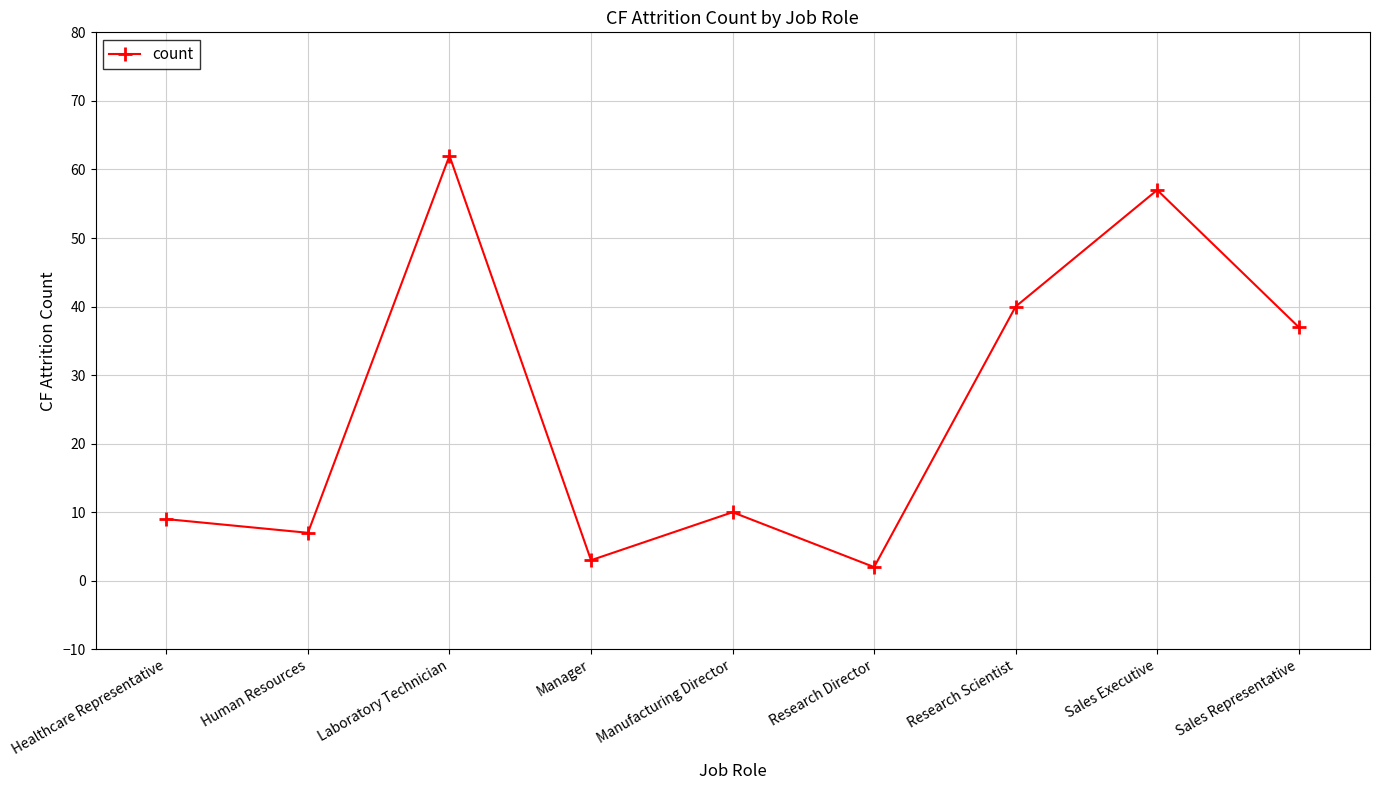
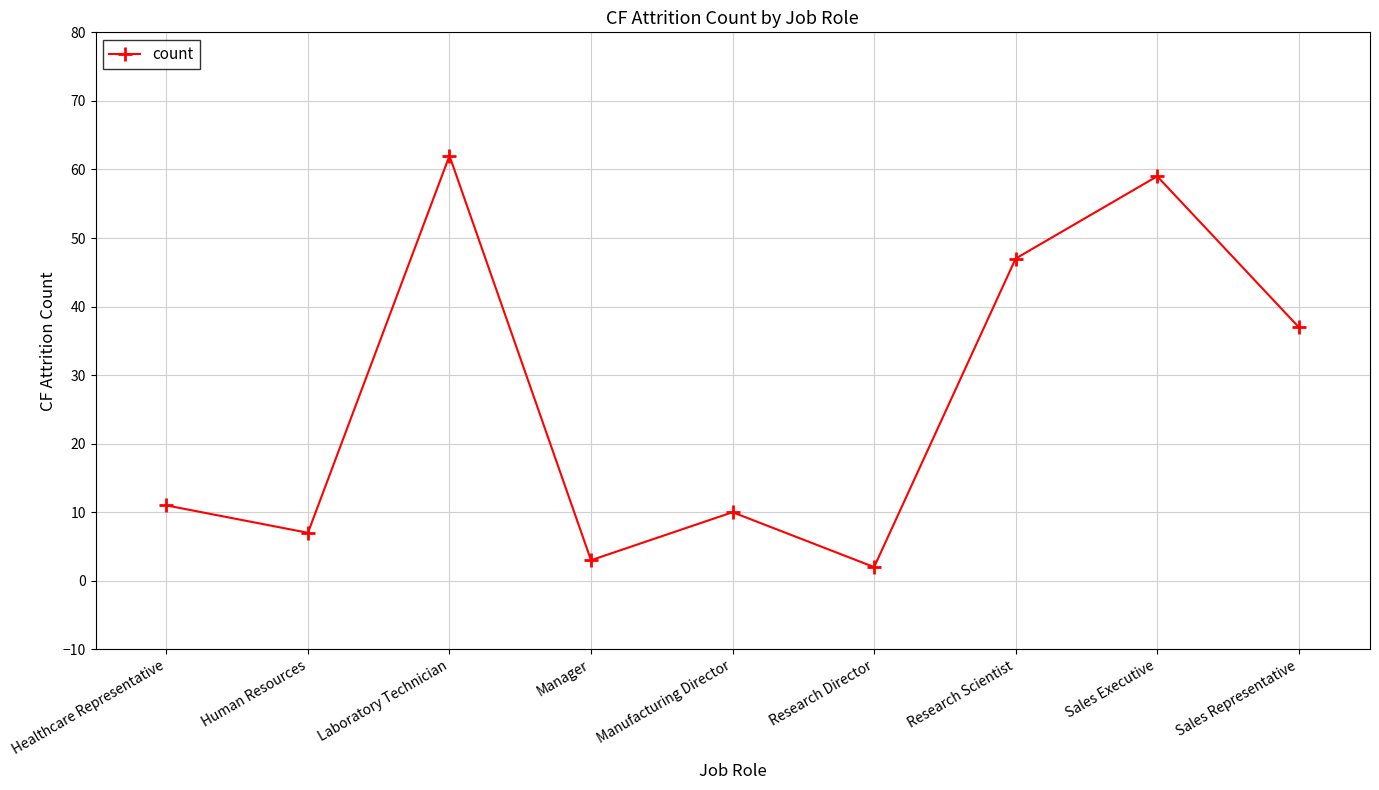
Healthcare Representative: 9 -> 11
Research Scientist: 40 -> 47
Sales Executive: 57 -> 59
